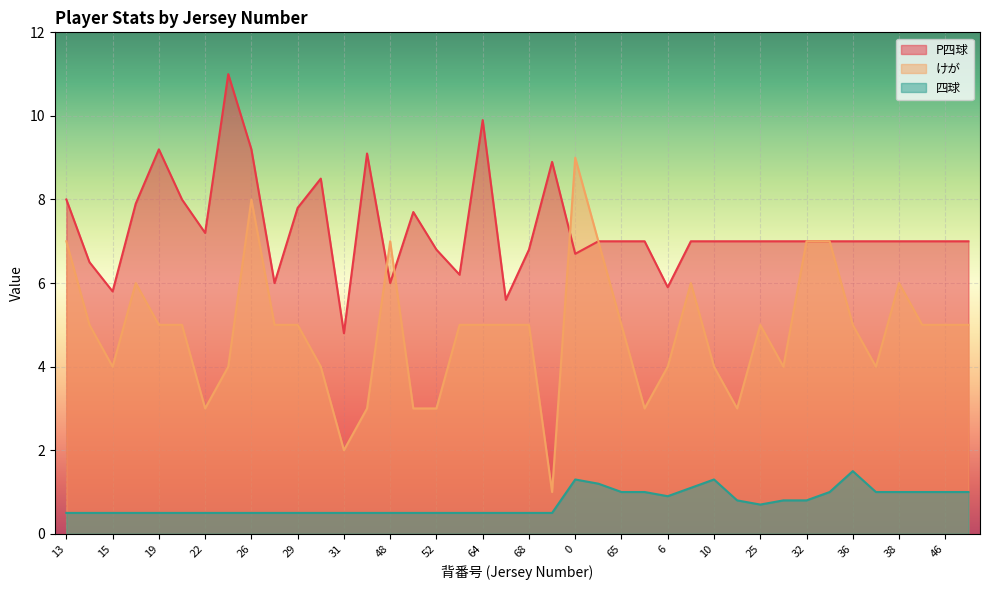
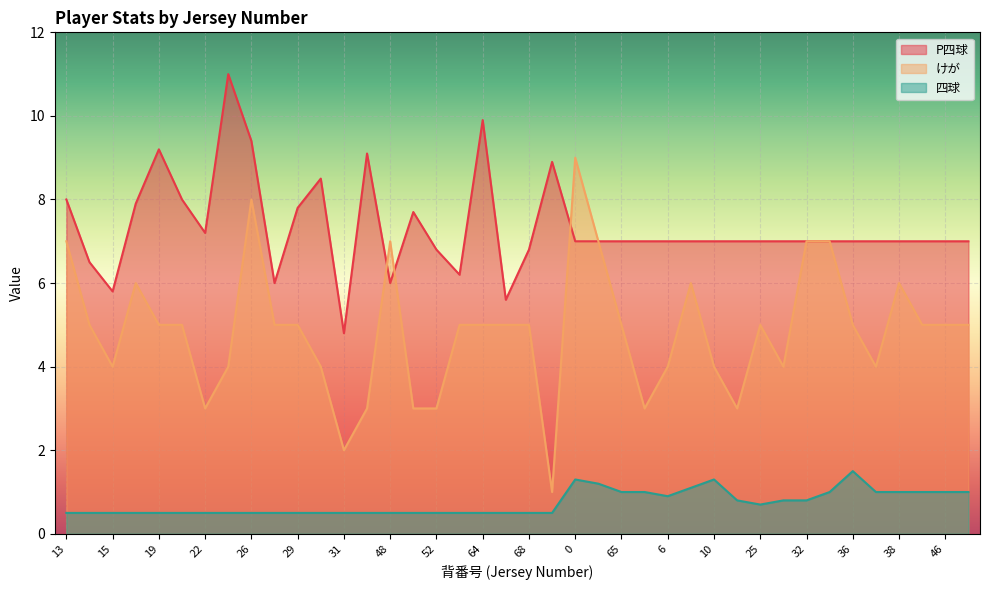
P四球, 26: 9.2 -> 9.4
P四球, 0: 6.7 -> 7.0
P四球, 6: 5.9 -> 7.0
